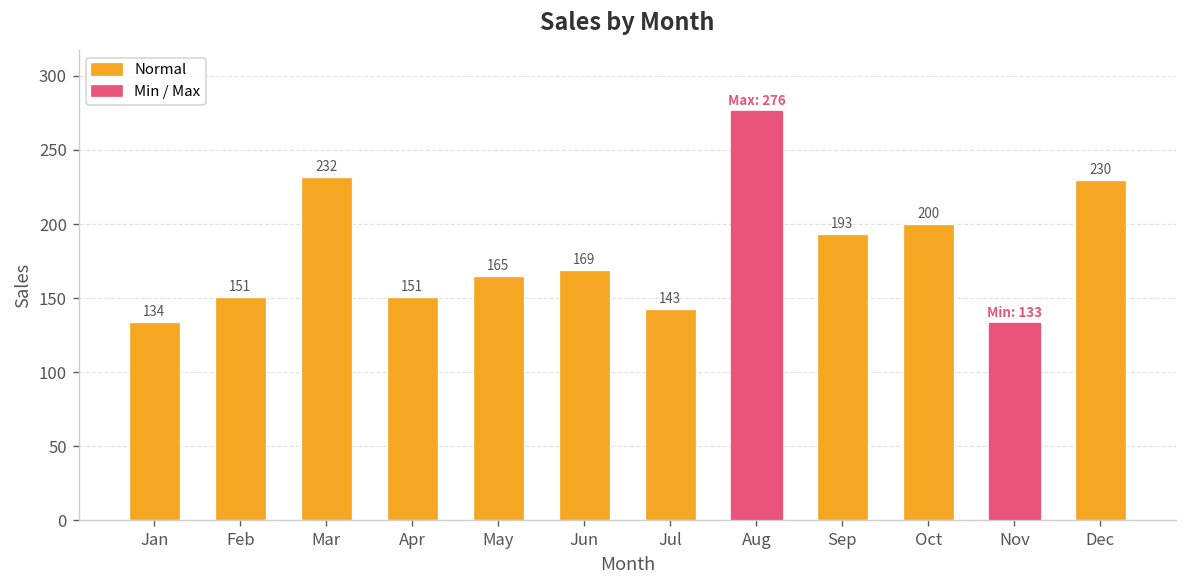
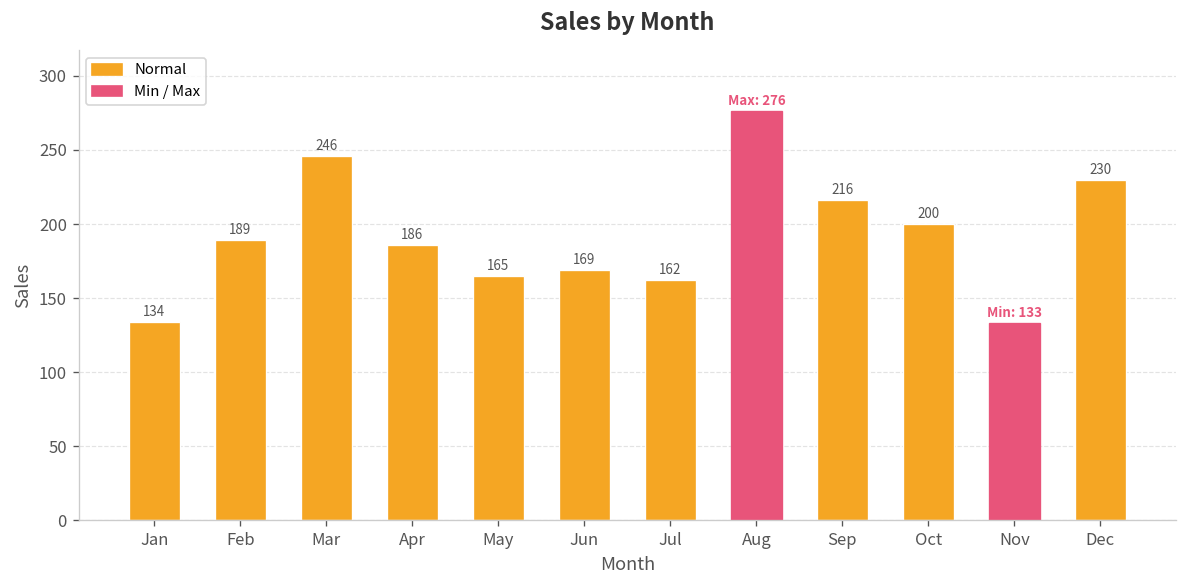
Feb: 151 -> 189
Mar: 232 -> 246
Apr: 151 -> 186
Jul: 143 -> 162
Sep: 193 -> 216
